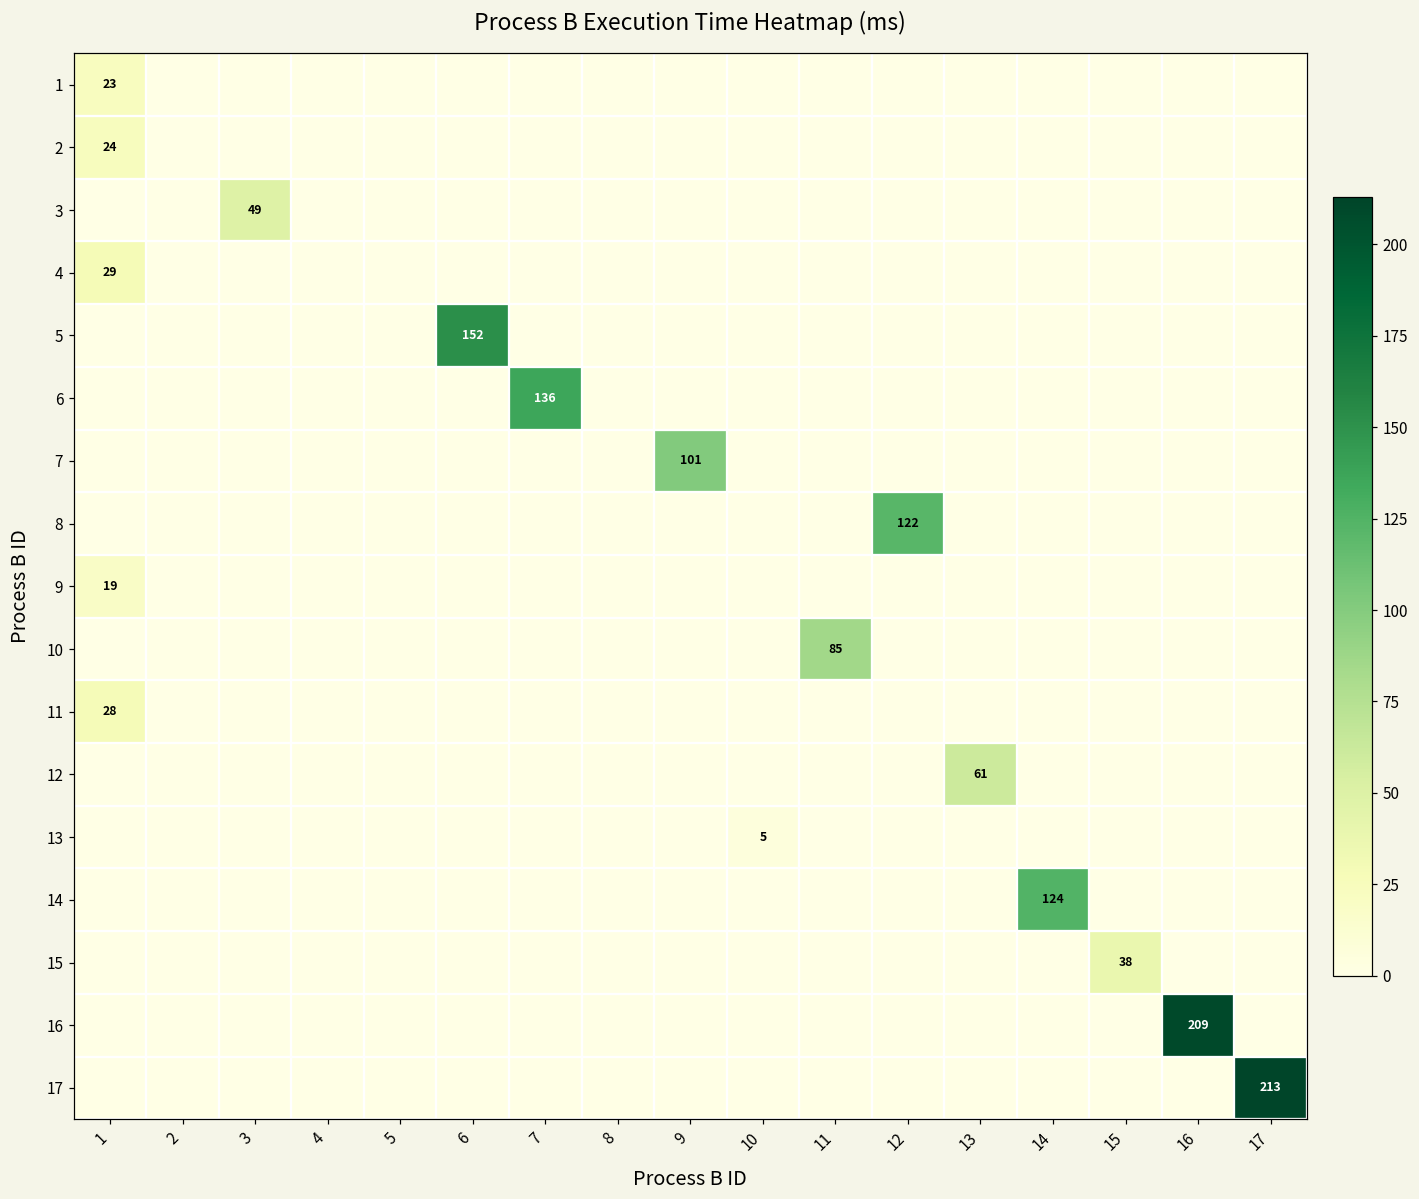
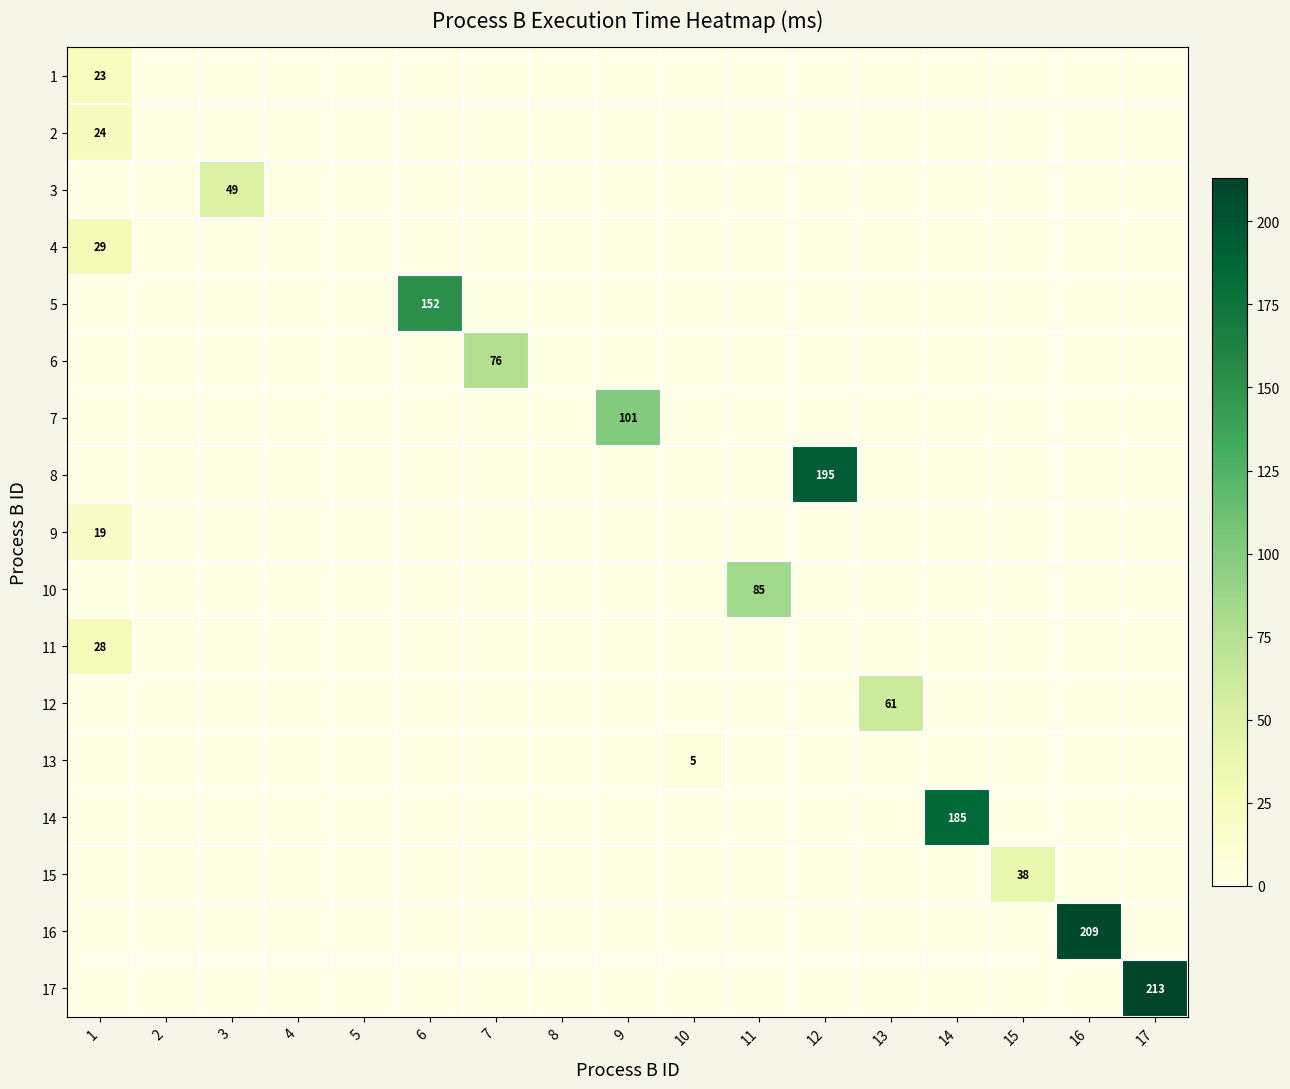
6, 7: 136 -> 76
8, 12: 122 -> 195
14, 14: 124 -> 185
